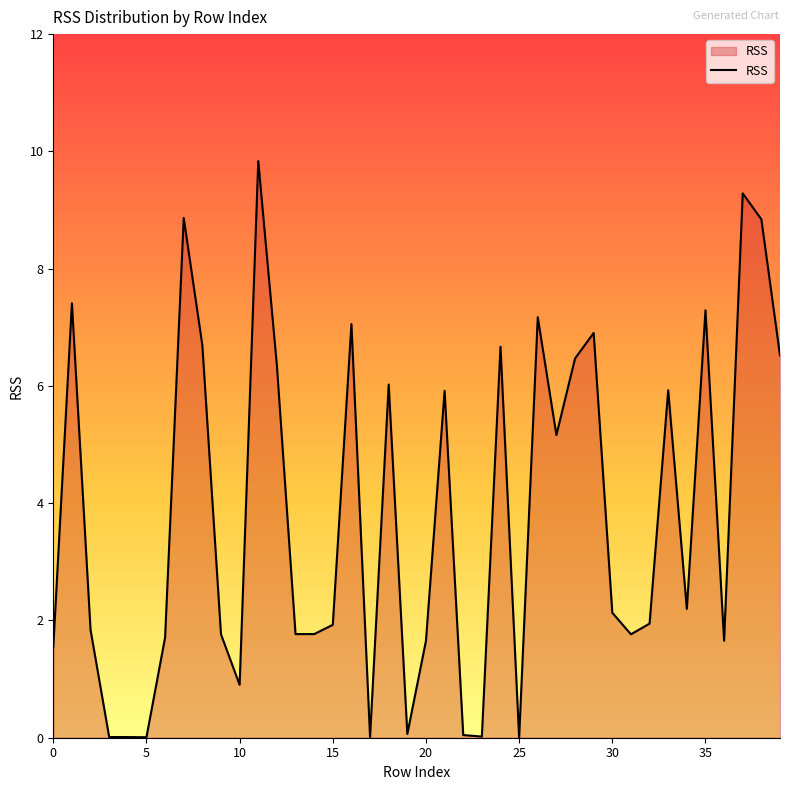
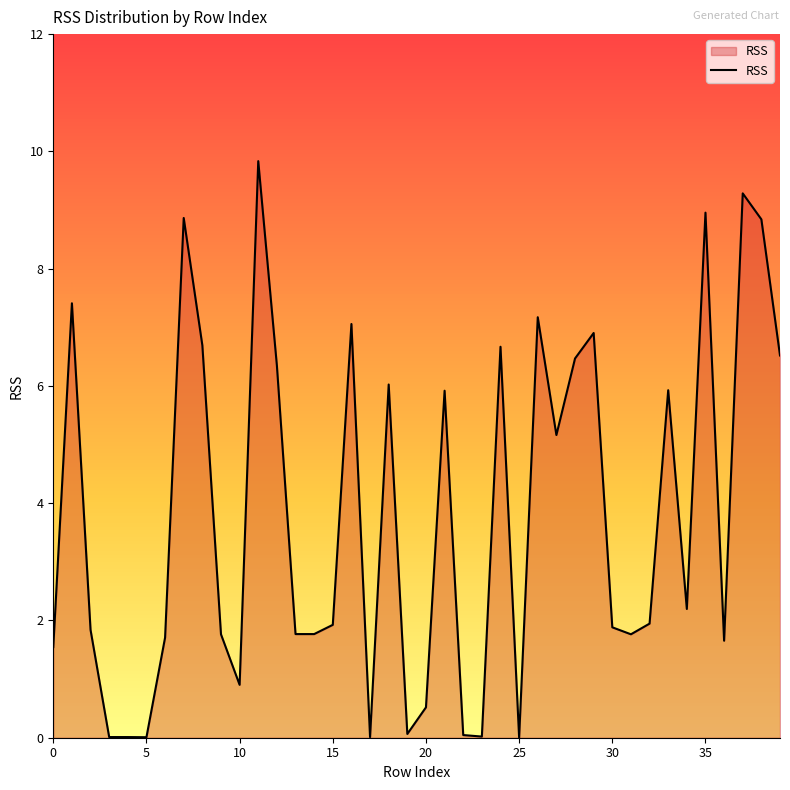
20: 1.7 -> 0.5
30: 2.1 -> 1.9
35: 7.3 -> 9.0
